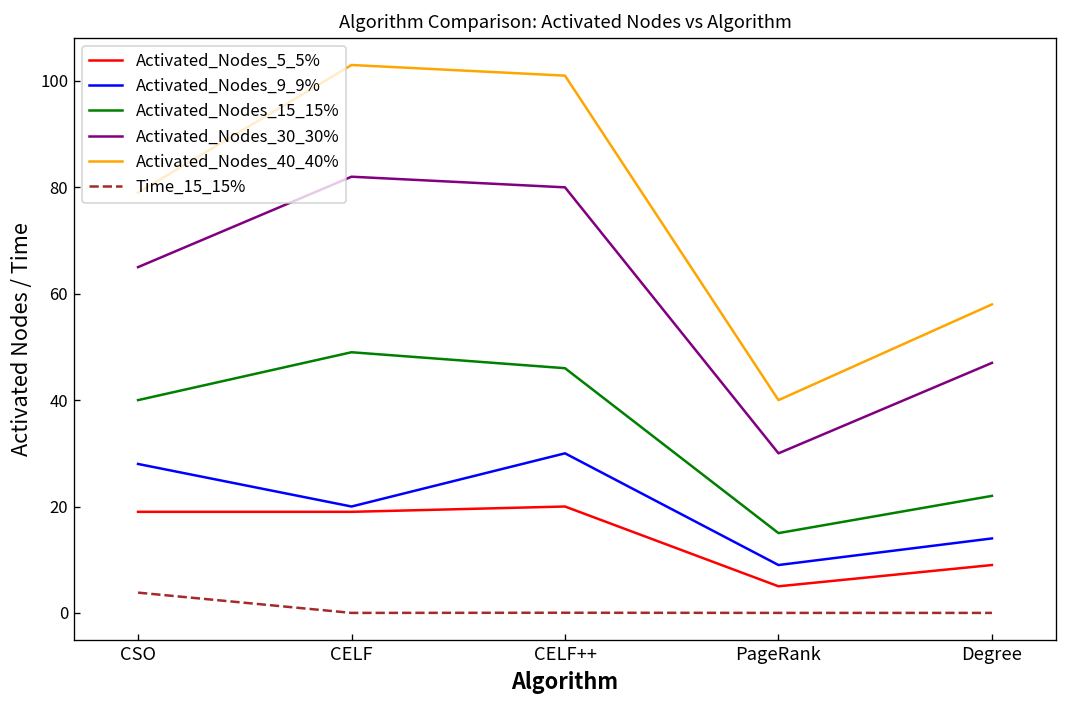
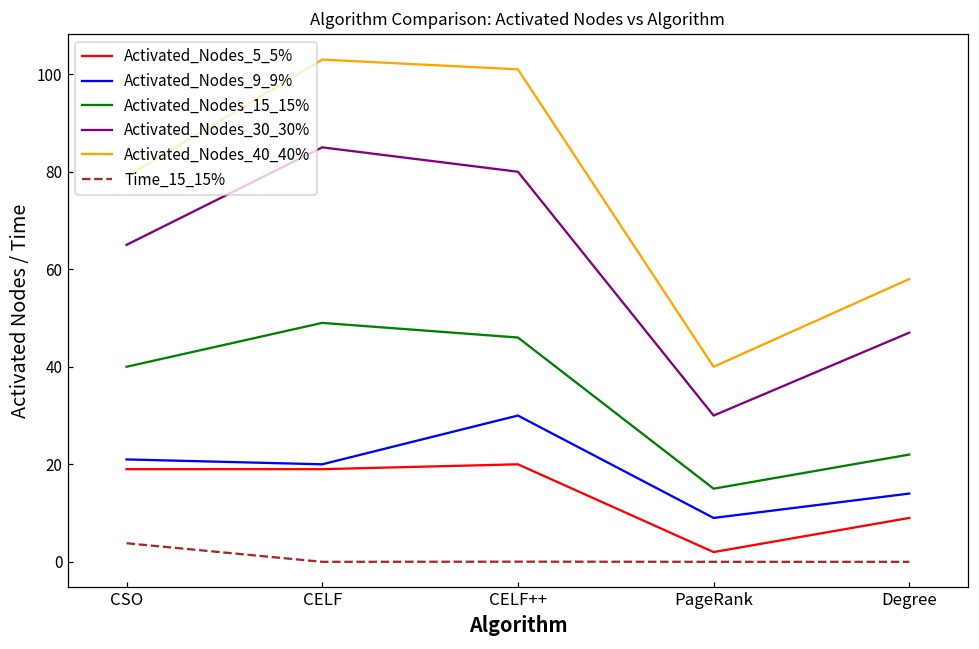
Activated_Nodes_9_9%, CSO: 28 -> 21
Activated_Nodes_30_30%, CELF: 82 -> 85
Activated_Nodes_5_5%, PageRank: 5 -> 2
